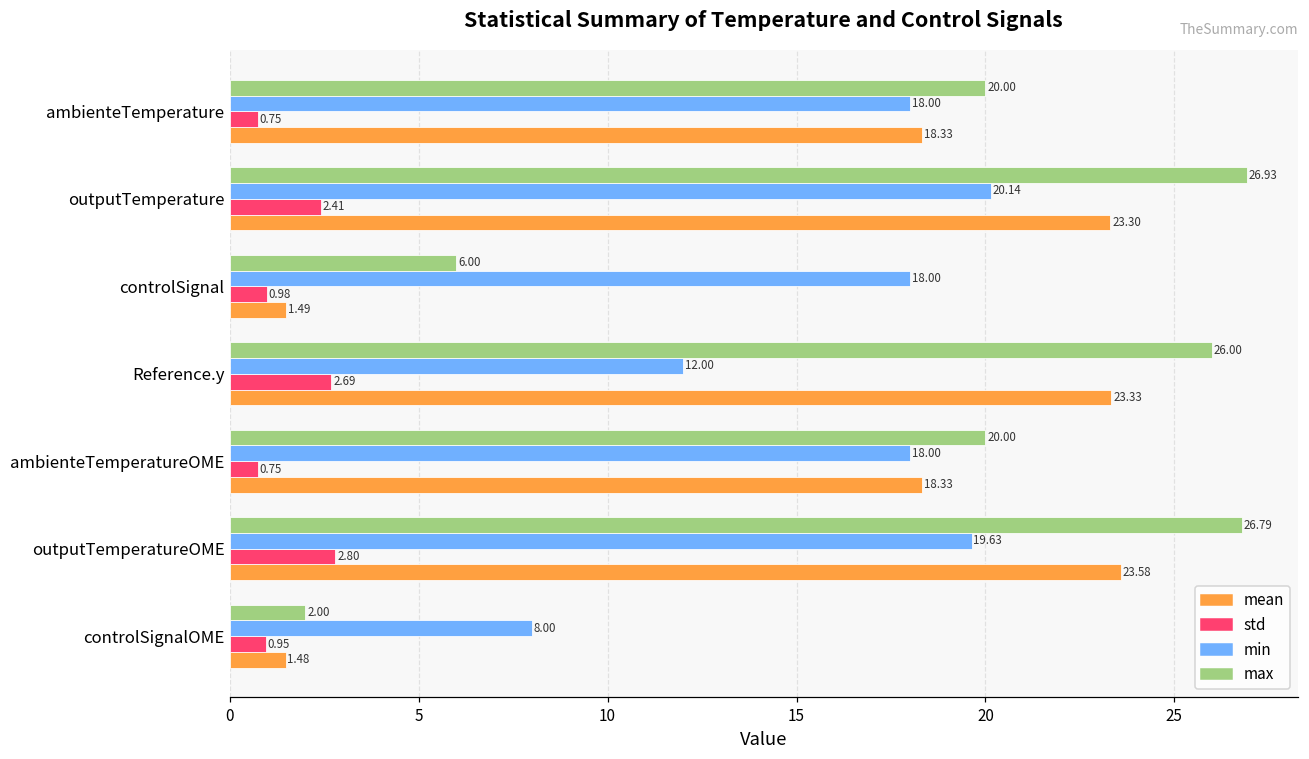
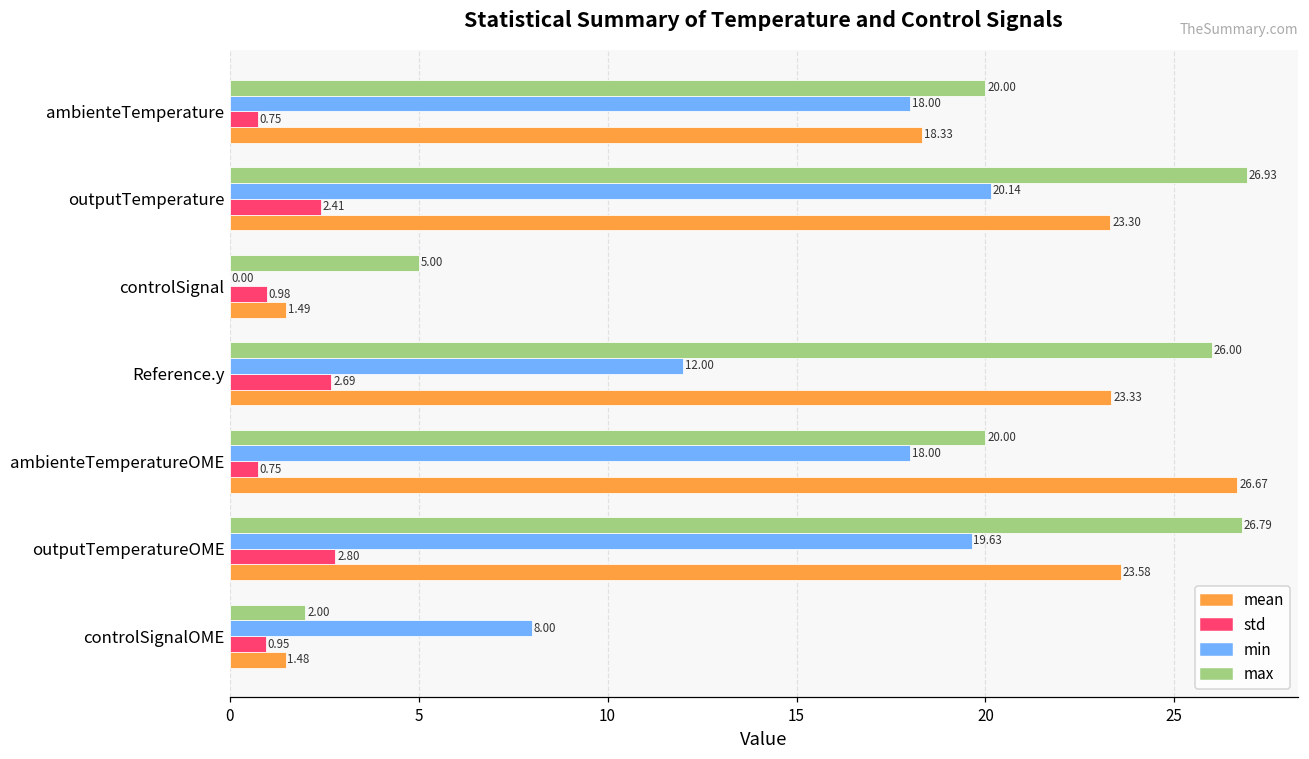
max, controlSignal: 6.00 -> 5.00
min, controlSignal: 18.00 -> 0.00
mean, ambienteTemperatureOME: 18.33 -> 26.67
